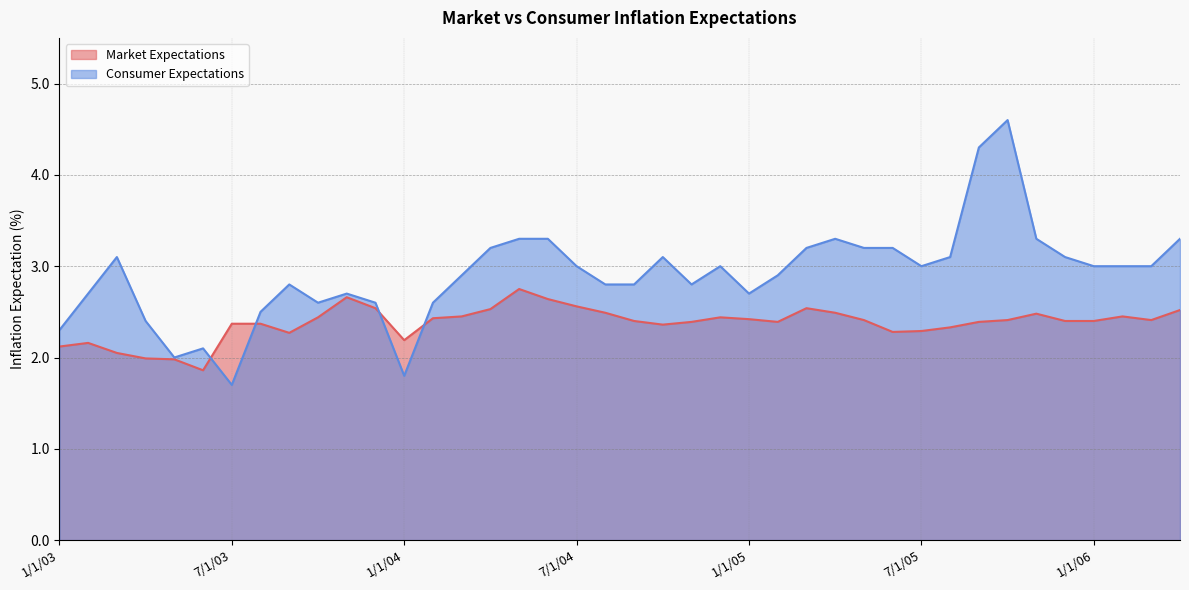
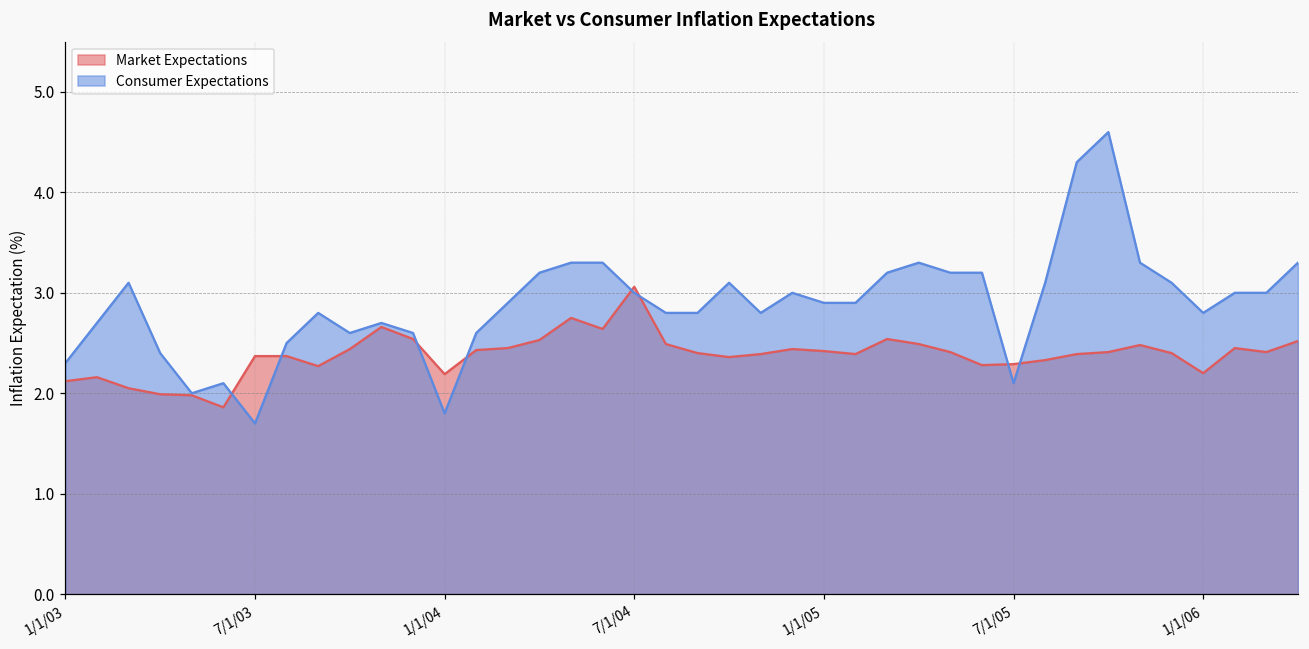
Market Expectations, 7/1/04: 2.6 -> 3.1
Consumer Expectations, 1/1/05: 2.7 -> 2.9
Consumer Expectations, 7/1/05: 3.0 -> 2.1
Market Expectations, 1/1/06: 2.4 -> 2.2
Consumer Expectations, 1/1/06: 3.0 -> 2.8
